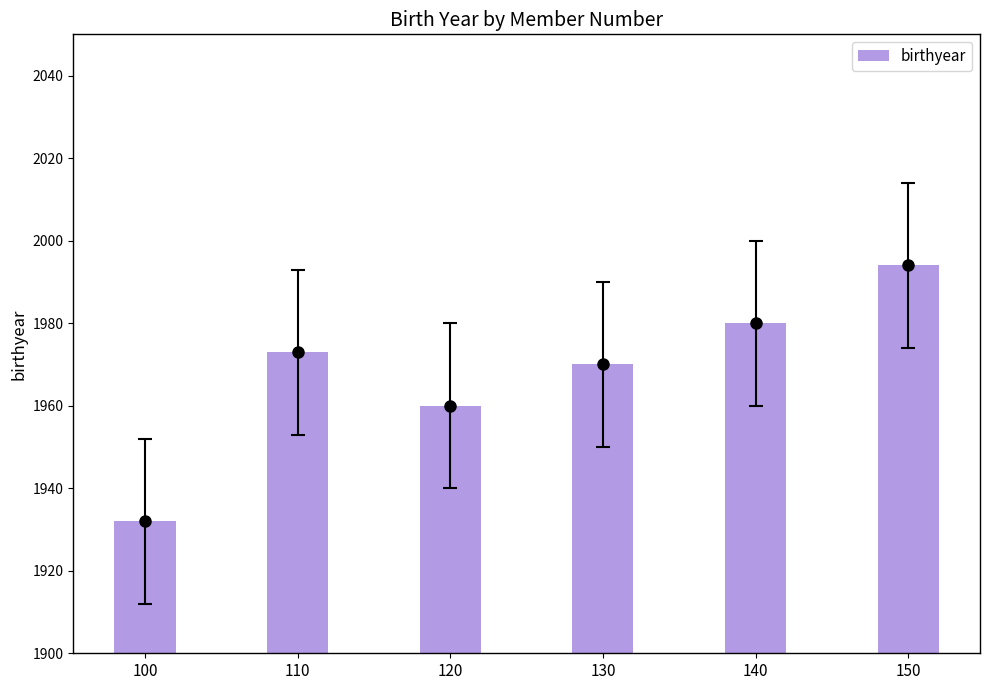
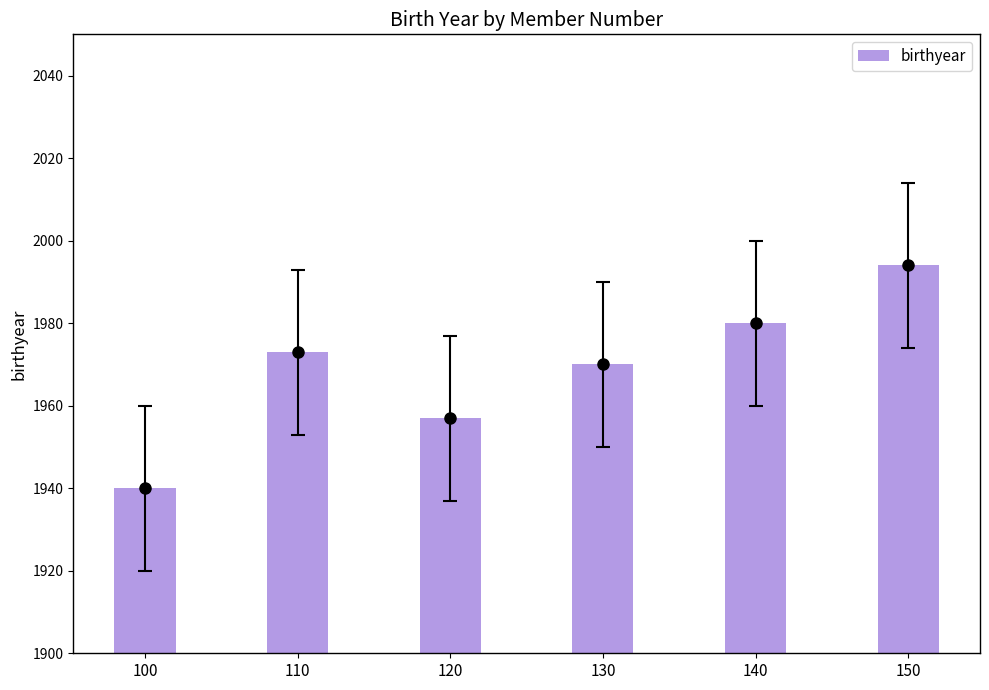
birthyear, 100: 1932 -> 1940
birthyear, 120: 1960 -> 1957
